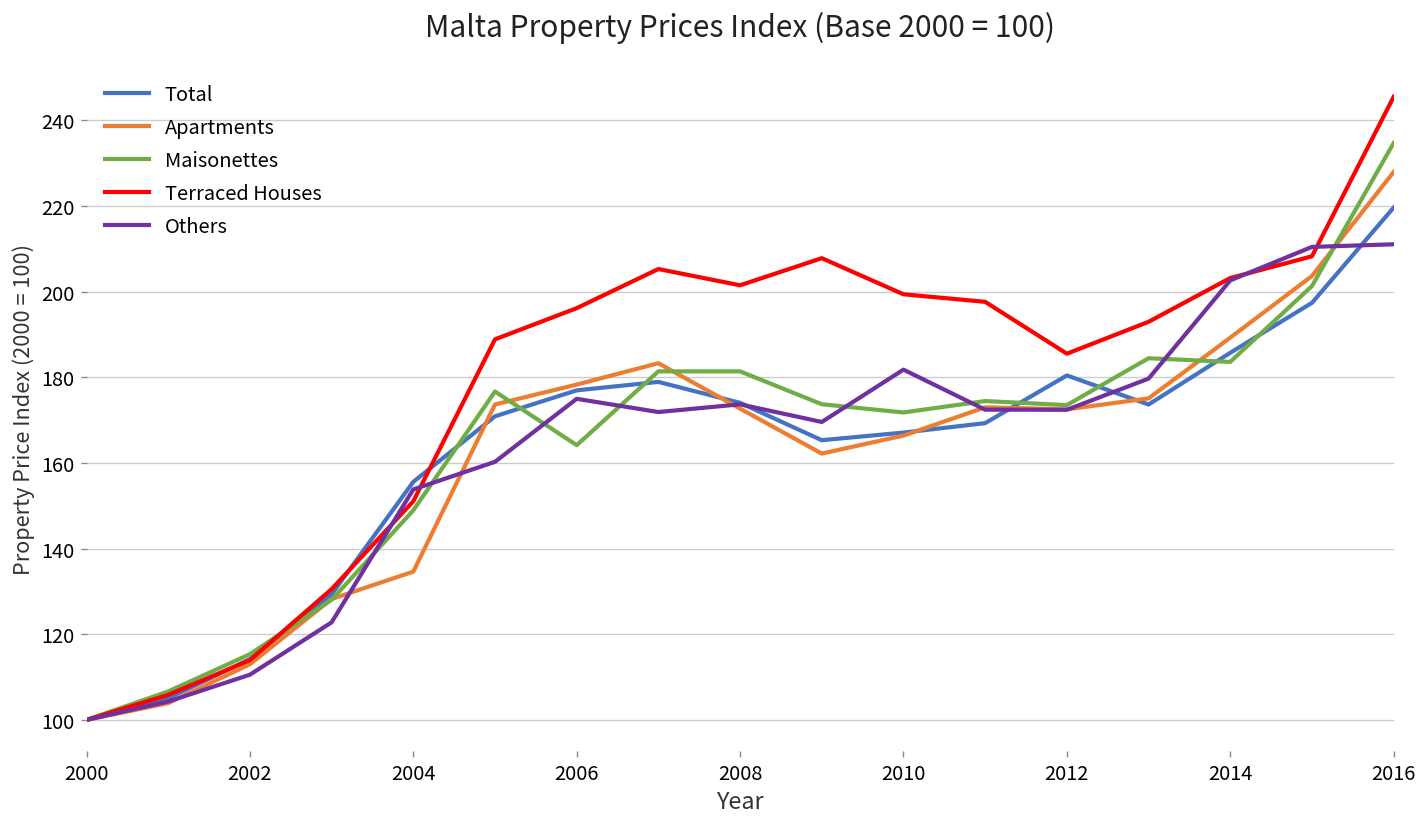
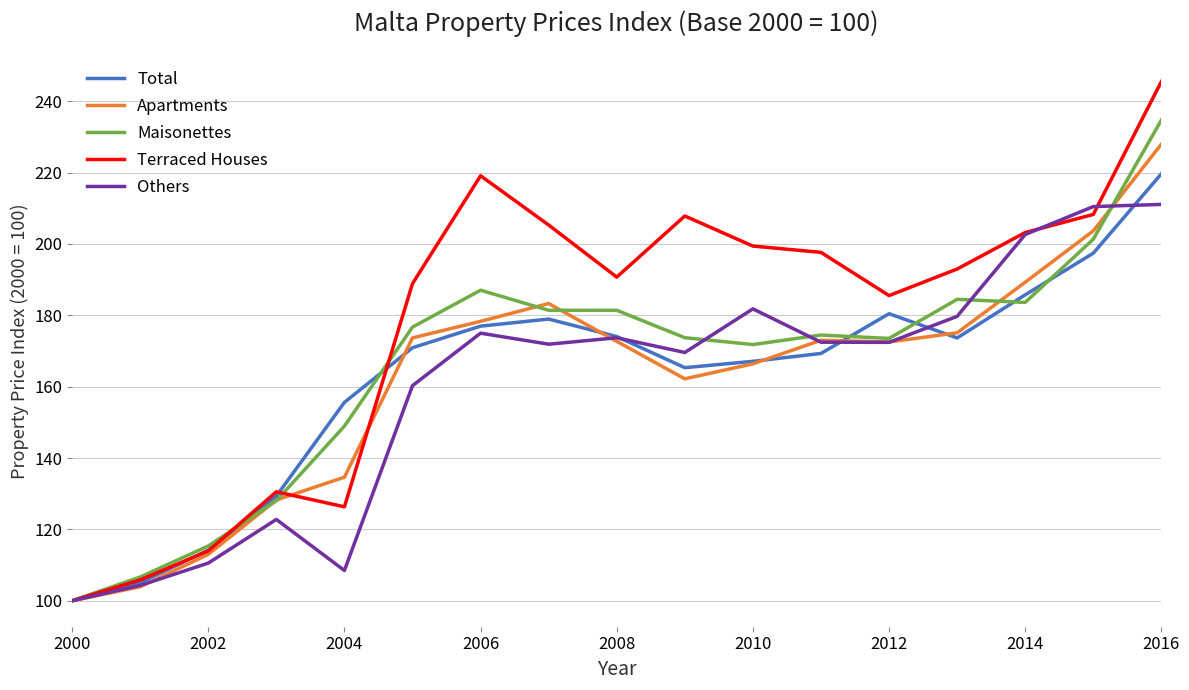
Terraced Houses, 2004: 151 -> 126
Others, 2004: 154 -> 108
Maisonettes, 2006: 164 -> 187
Terraced Houses, 2006: 196 -> 219
Terraced Houses, 2008: 202 -> 191
